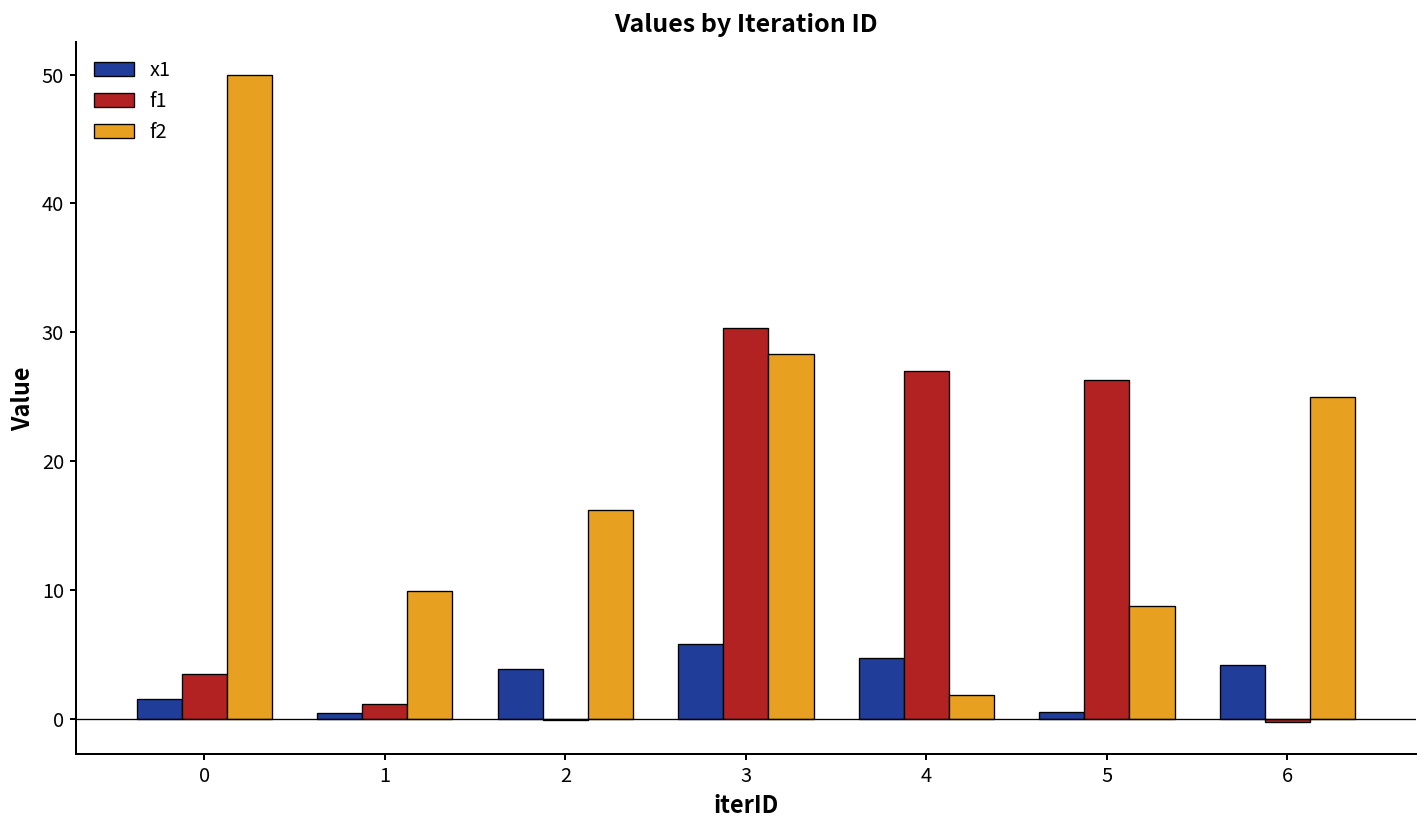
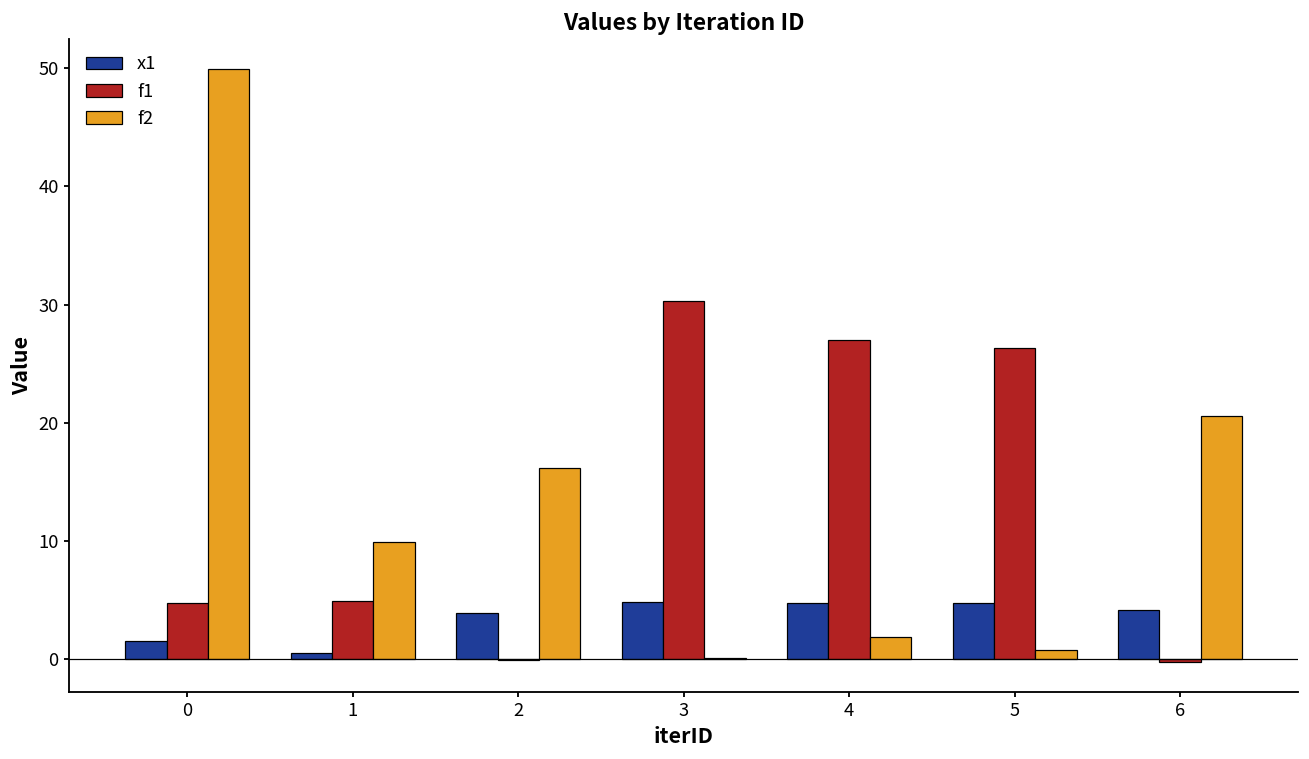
f1, 0: 3.5 -> 4.7
f1, 1: 1.1 -> 4.9
x1, 3: 5.8 -> 4.8
f2, 3: 28.3 -> 0.1
x1, 5: 0.5 -> 4.7
f2, 5: 8.7 -> 0.8
f2, 6: 25.0 -> 20.6
